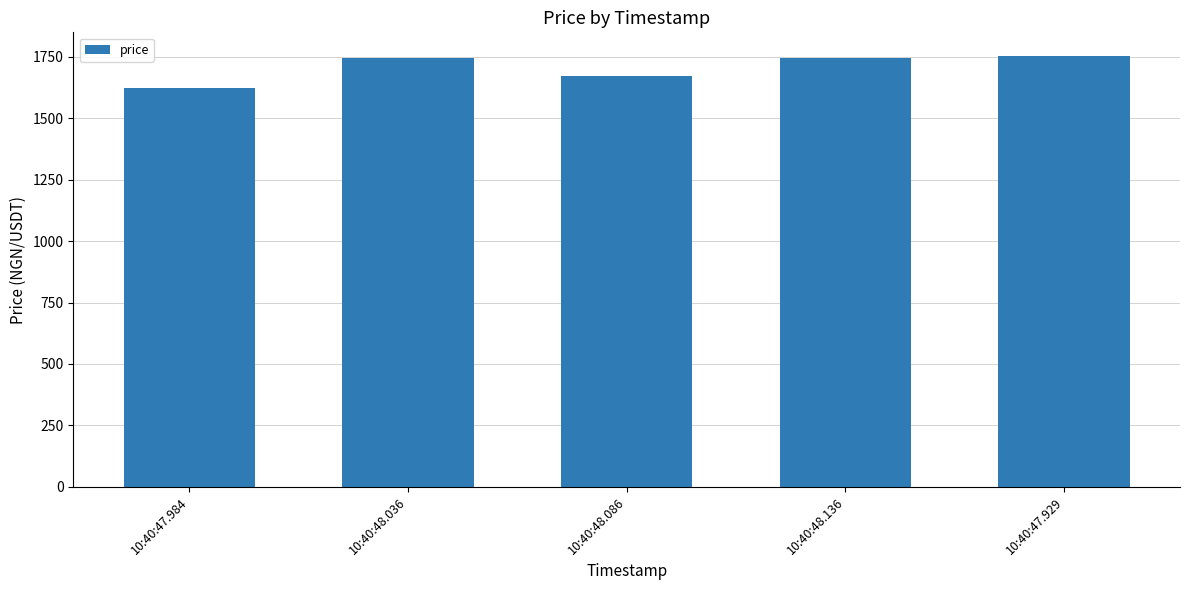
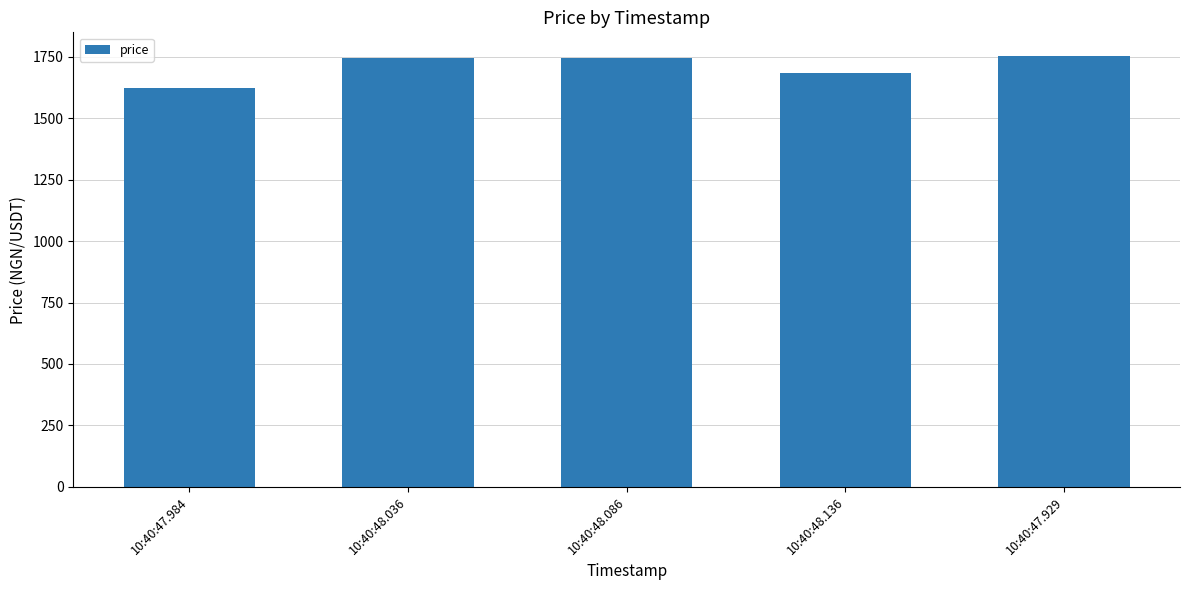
10:40:48.086: 1670 -> 1740
10:40:48.136: 1740 -> 1690
